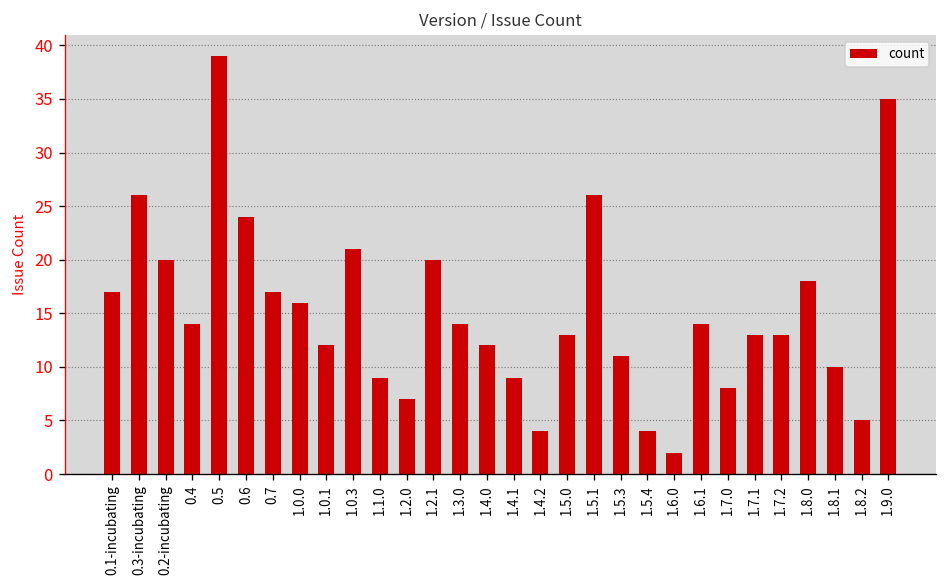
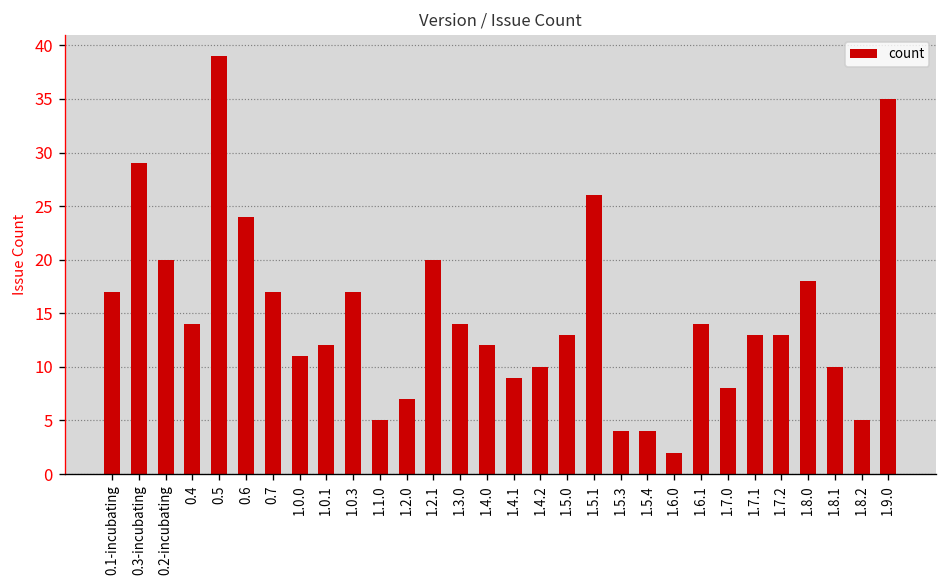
0.3-incubating: 26 -> 29
1.0.0: 16 -> 11
1.0.3: 21 -> 17
1.1.0: 9 -> 5
1.4.2: 4 -> 10
1.5.3: 11 -> 4
